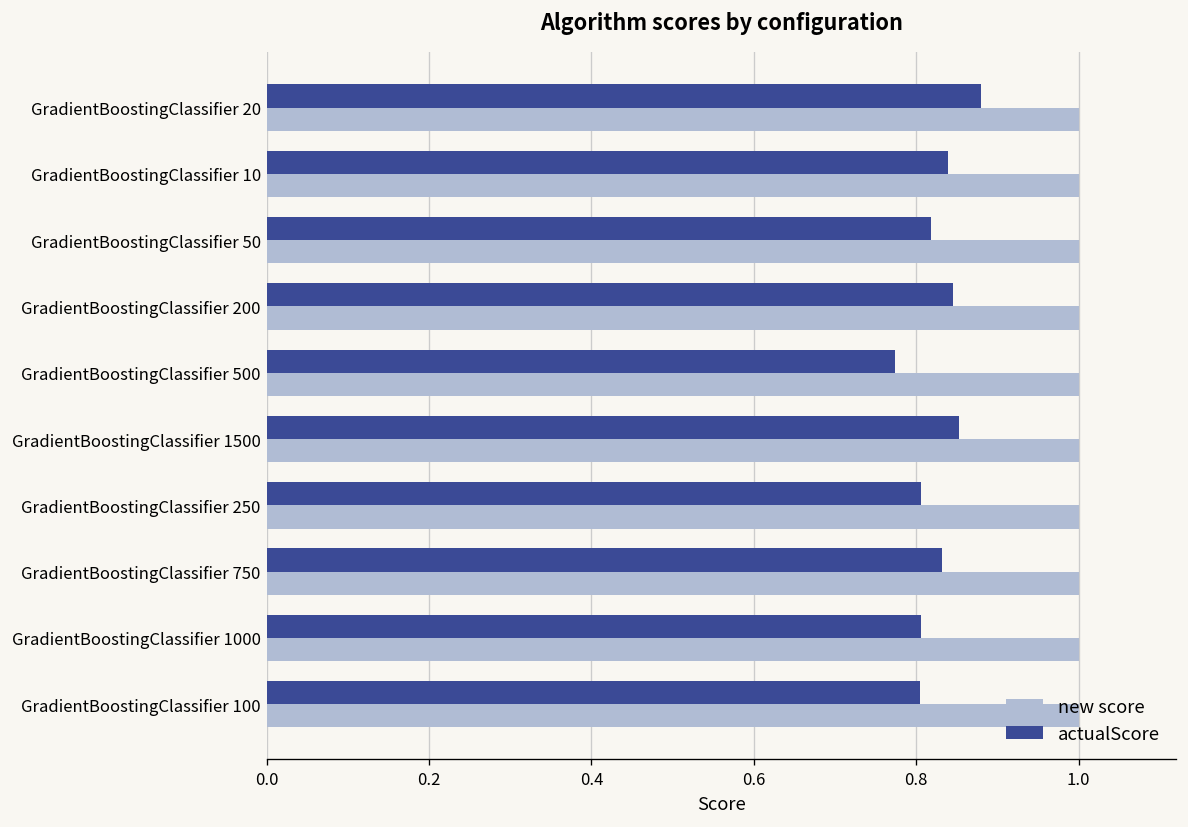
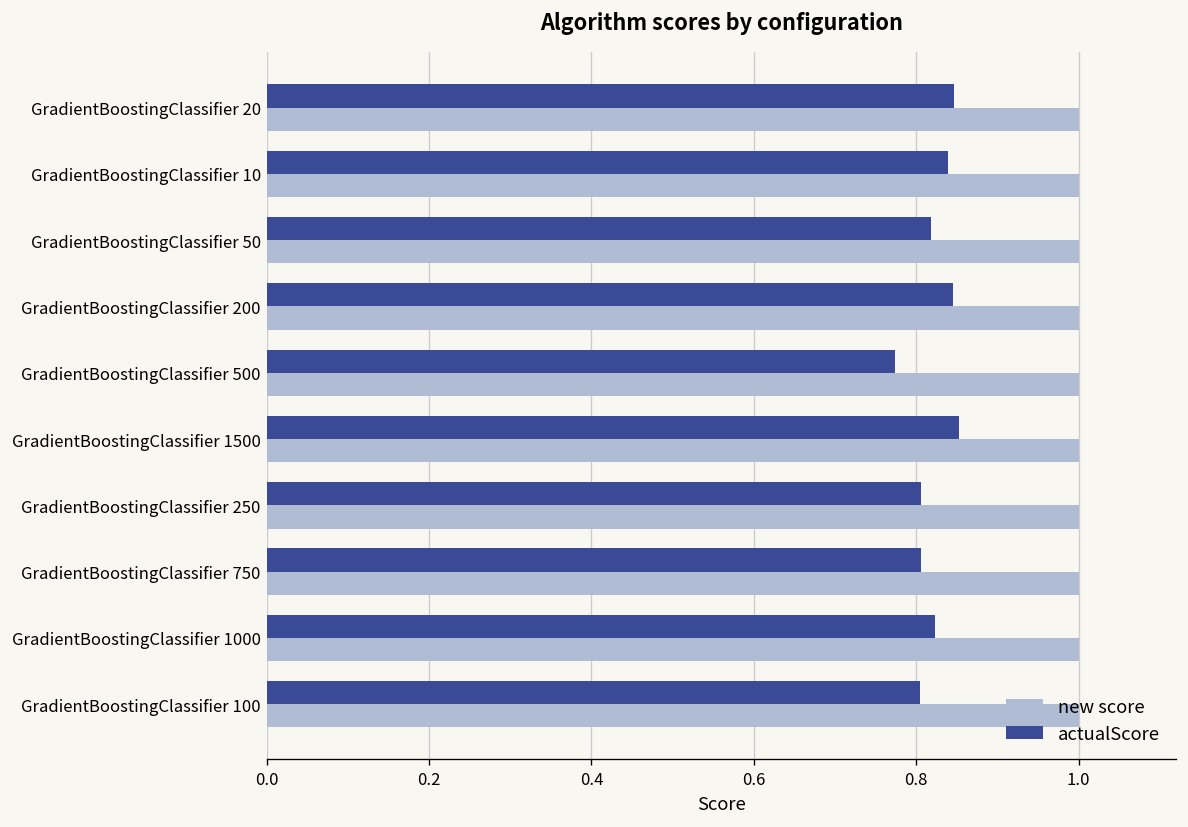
actualScore, GradientBoostingClassifier 20: 0.88 -> 0.85
actualScore, GradientBoostingClassifier 750: 0.83 -> 0.81
actualScore, GradientBoostingClassifier 1000: 0.81 -> 0.82
